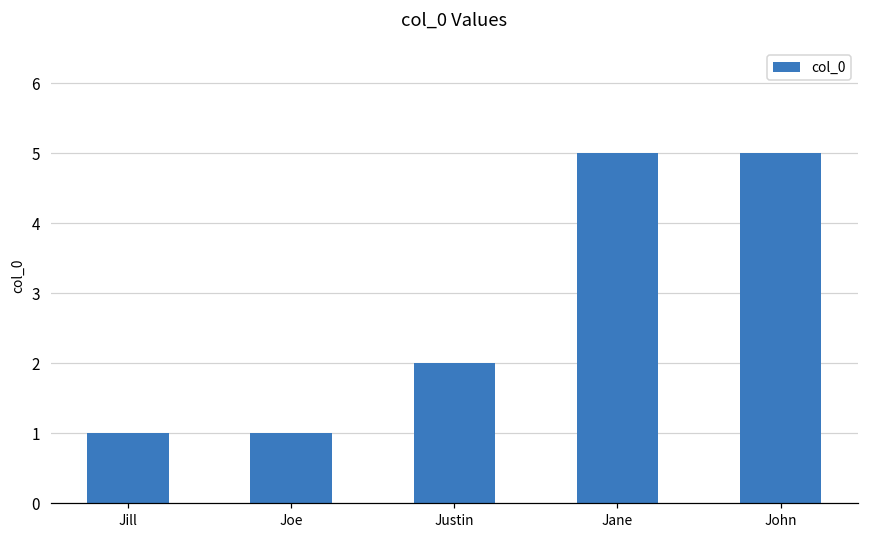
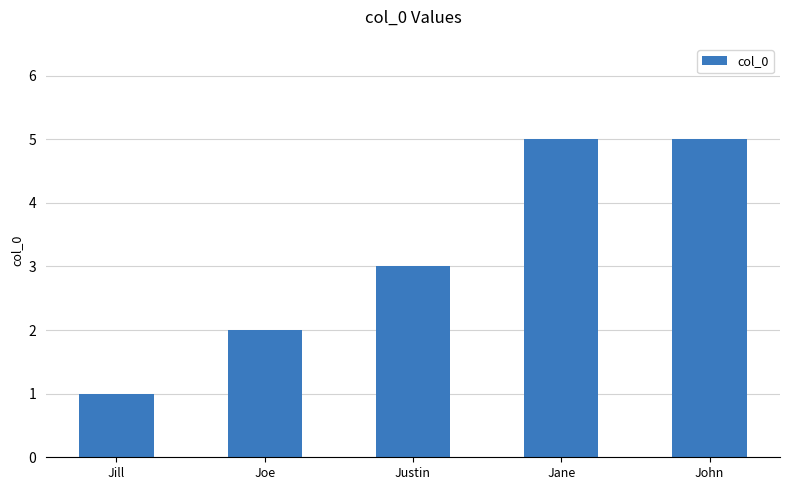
Joe: 1 -> 2
Justin: 2 -> 3
